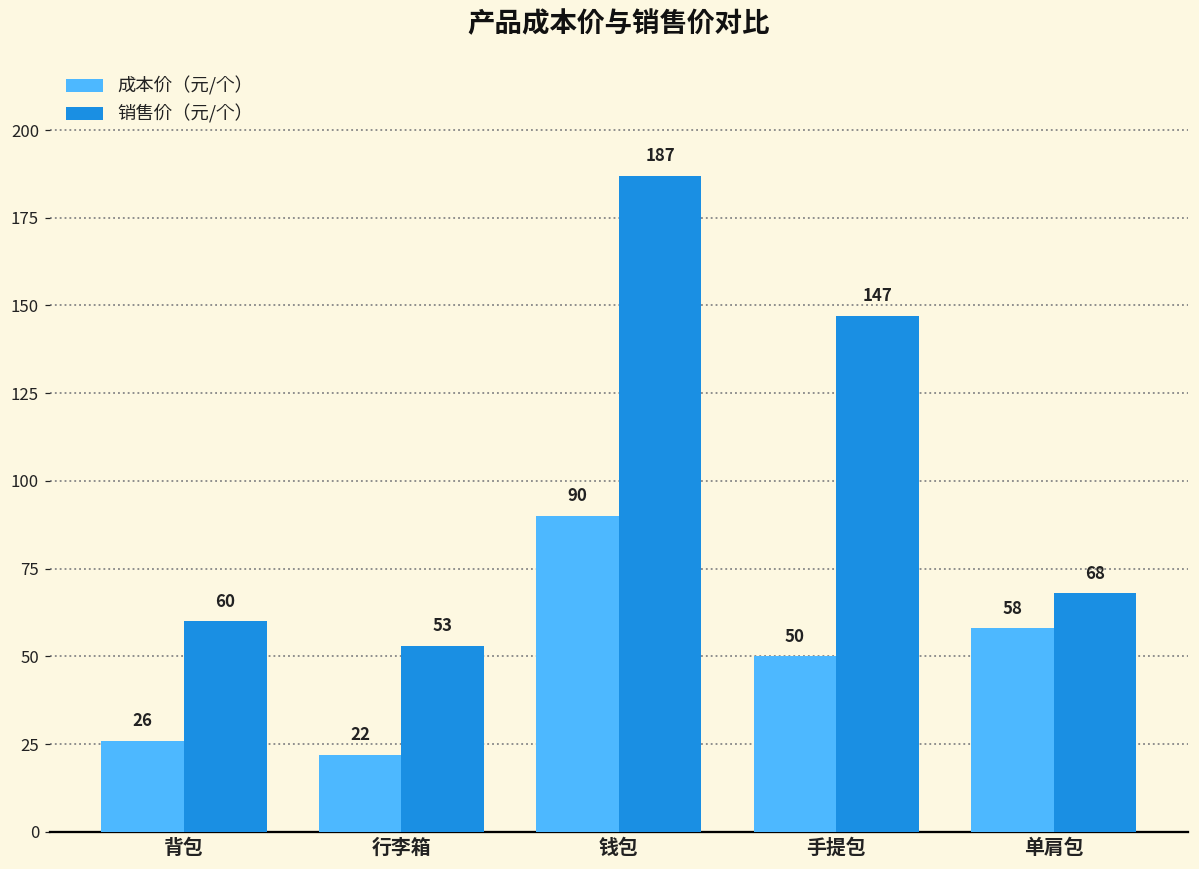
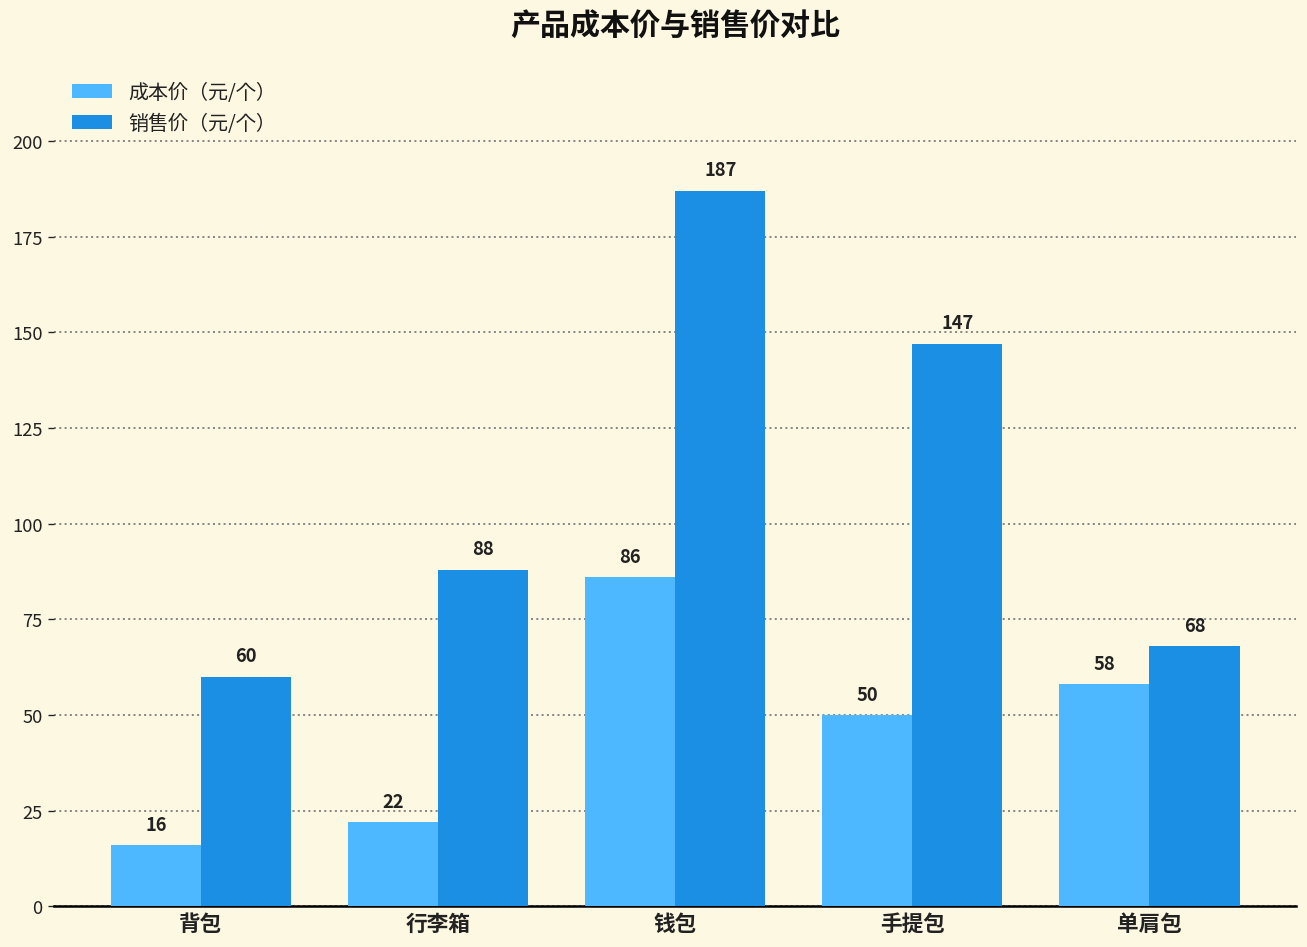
成本价（元/个）, 背包: 26 -> 16
销售价（元/个）, 行李箱: 53 -> 88
成本价（元/个）, 钱包: 90 -> 86
